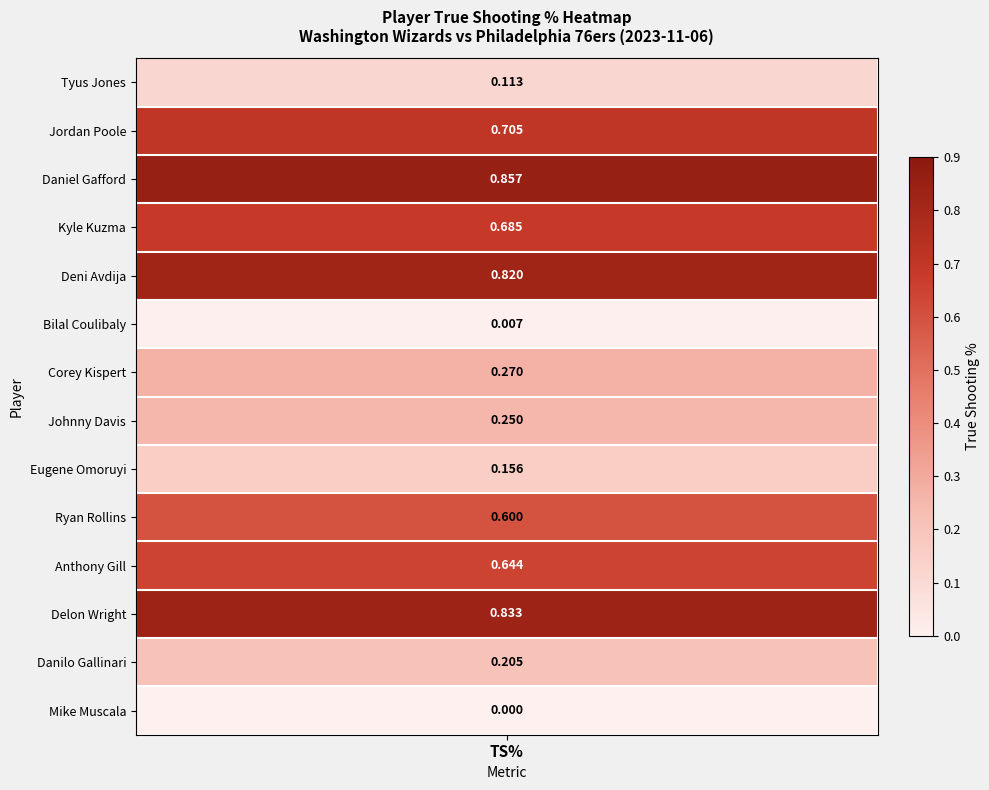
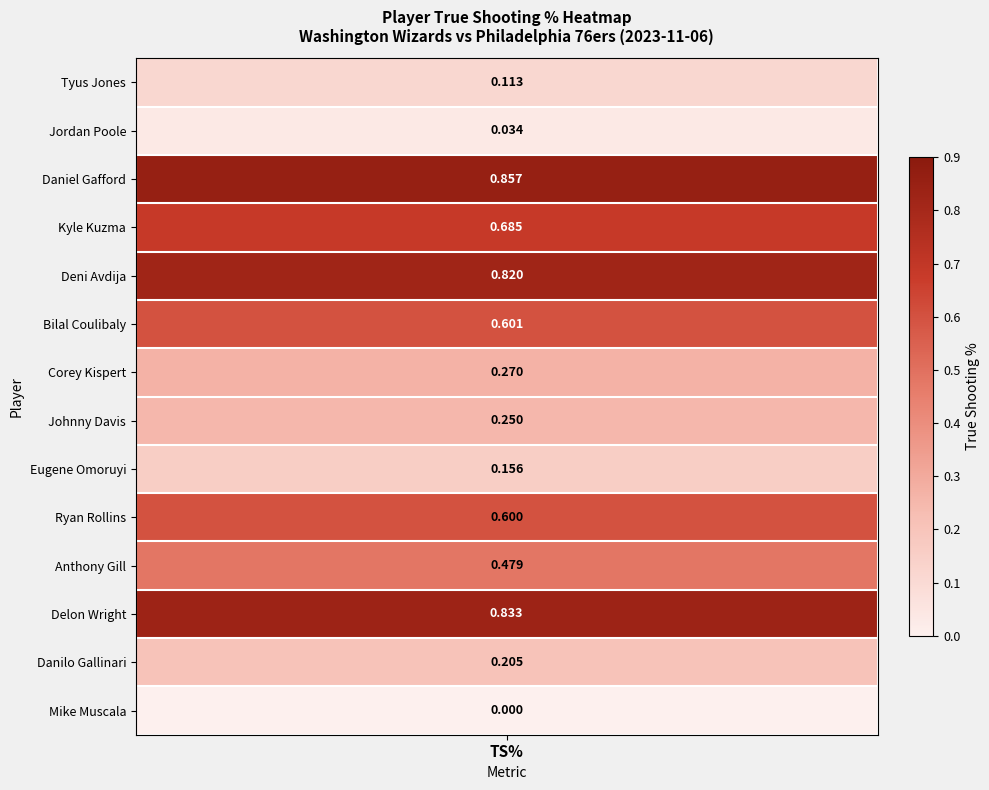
Jordan Poole, TS%: 0.705 -> 0.034
Bilal Coulibaly, TS%: 0.007 -> 0.601
Anthony Gill, TS%: 0.644 -> 0.479
